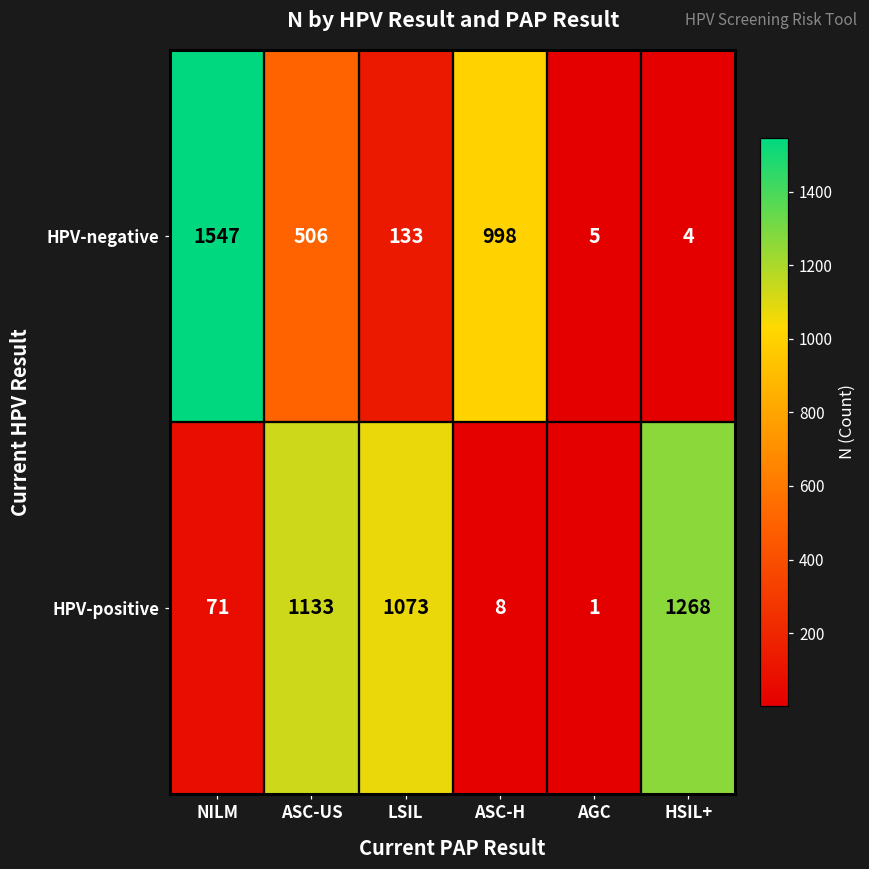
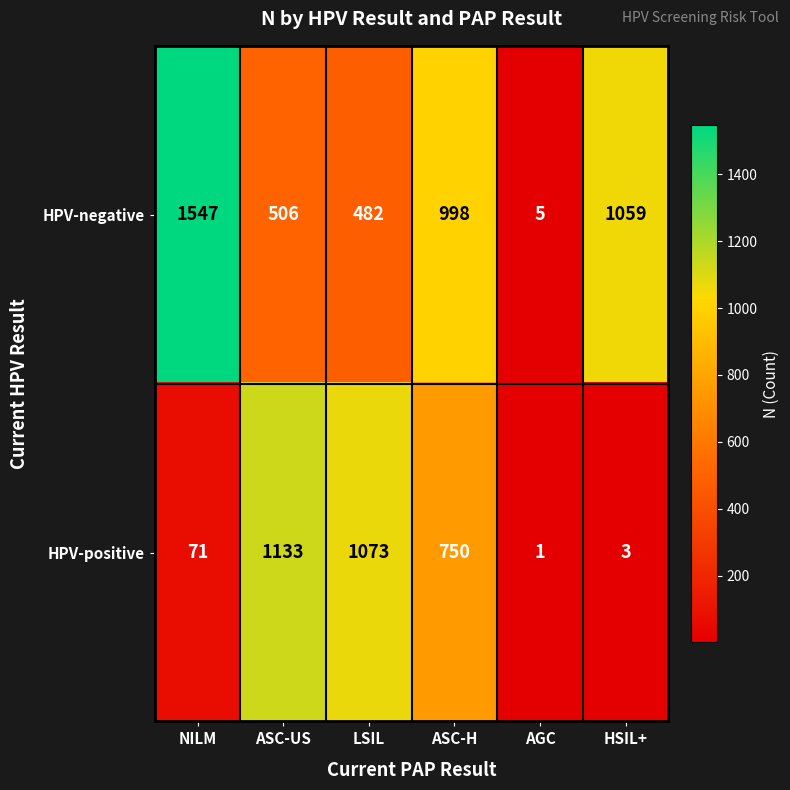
HPV-negative, LSIL: 133 -> 482
HPV-negative, HSIL+: 4 -> 1059
HPV-positive, ASC-H: 8 -> 750
HPV-positive, HSIL+: 1268 -> 3
